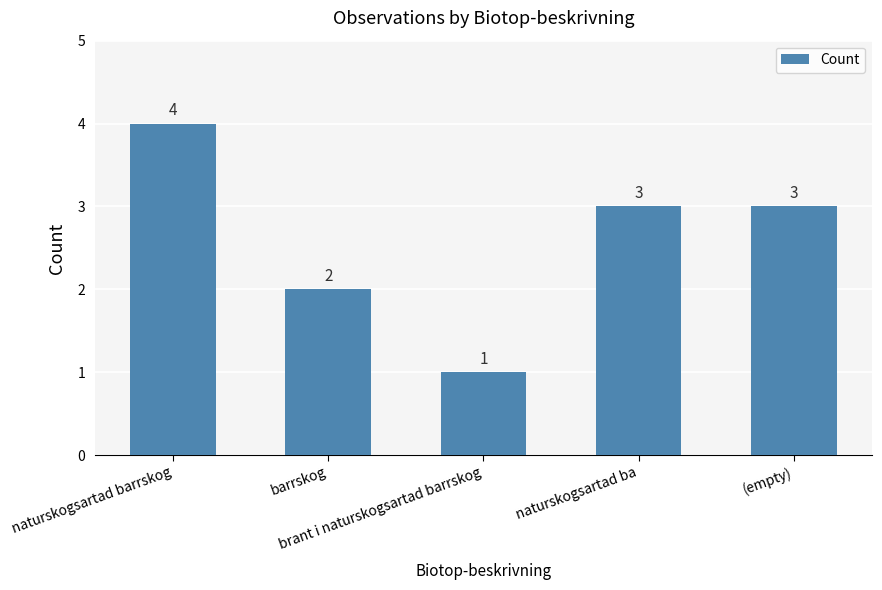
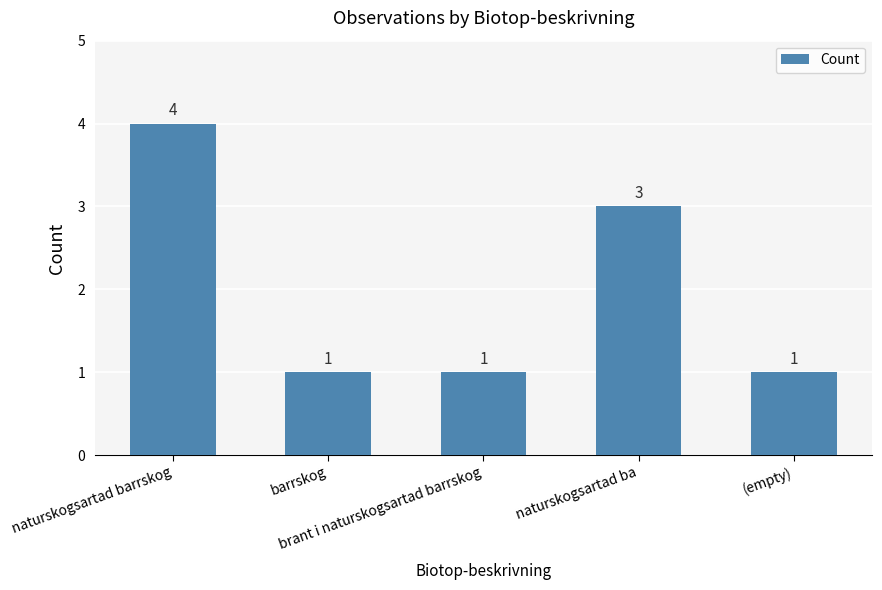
barrskog: 2 -> 1
(empty): 3 -> 1
